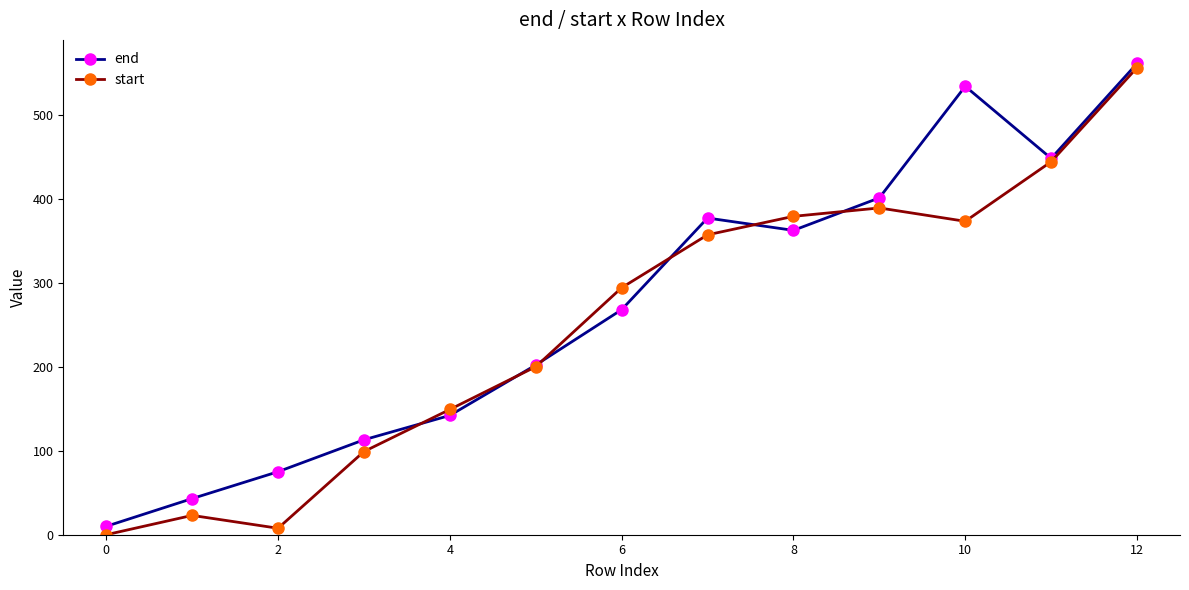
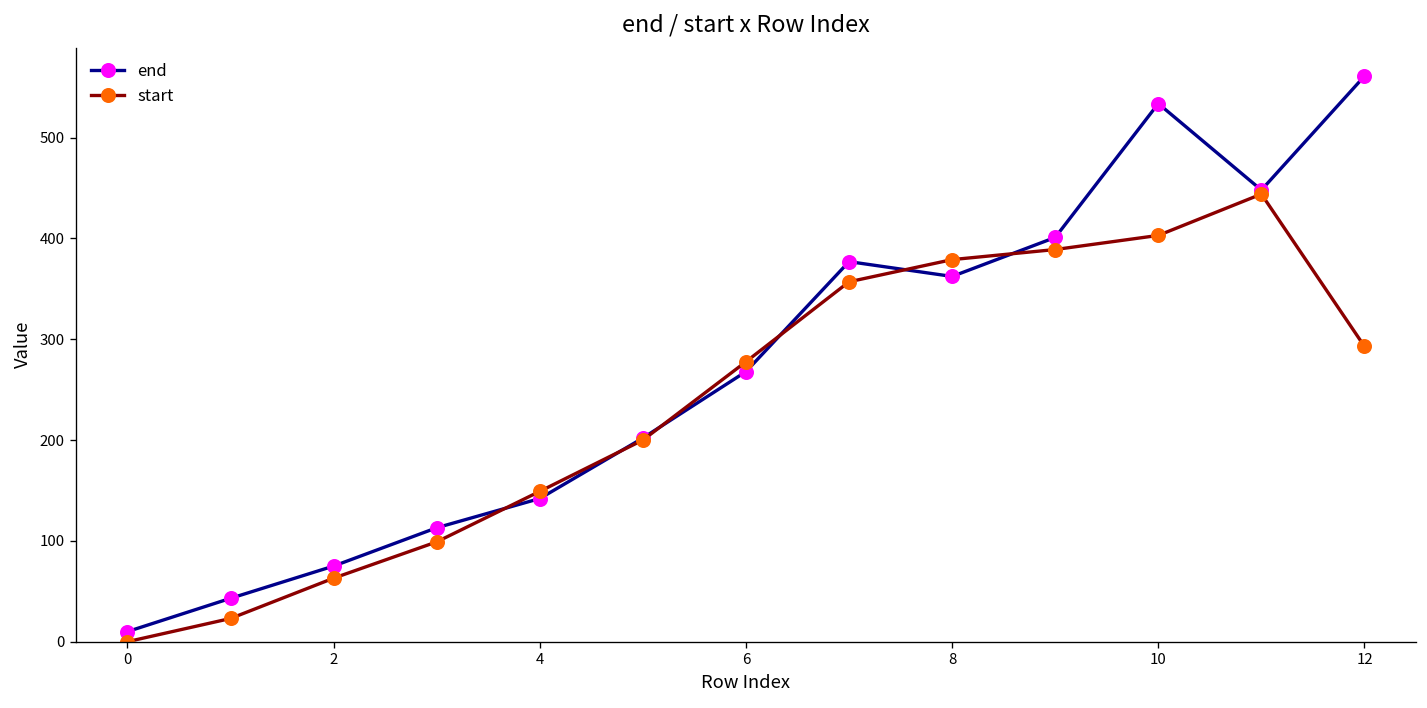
start, 2: 10 -> 60
start, 6: 290 -> 280
start, 10: 370 -> 400
start, 12: 560 -> 290
